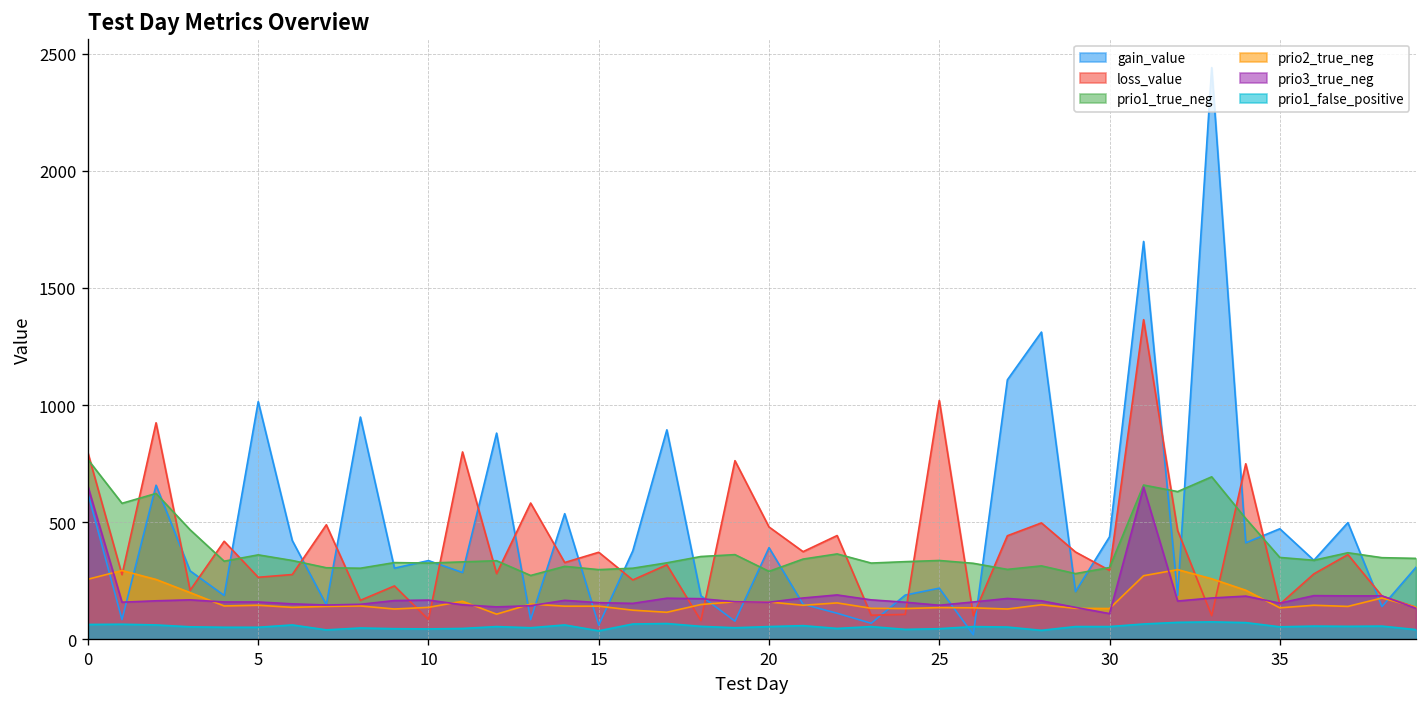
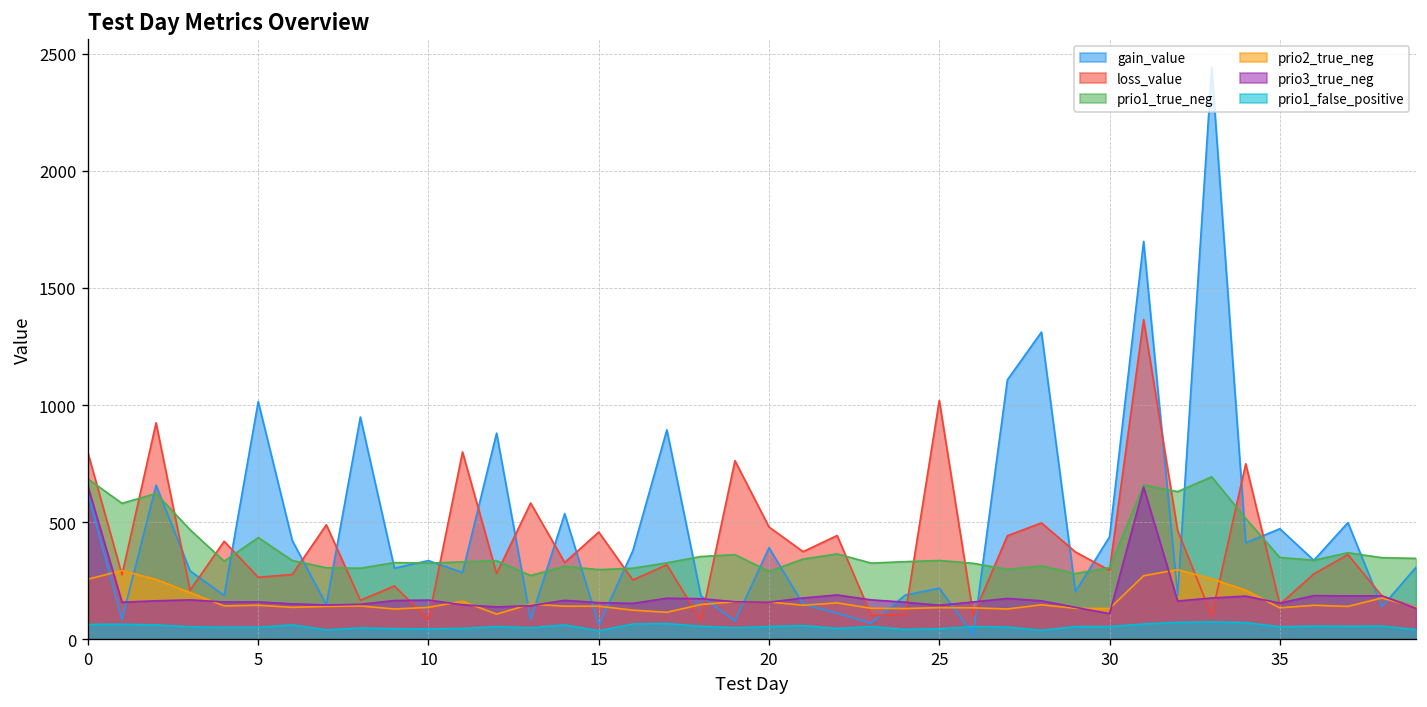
prio1_true_neg, 0: 770 -> 690
prio1_true_neg, 5: 360 -> 430
loss_value, 15: 370 -> 460
